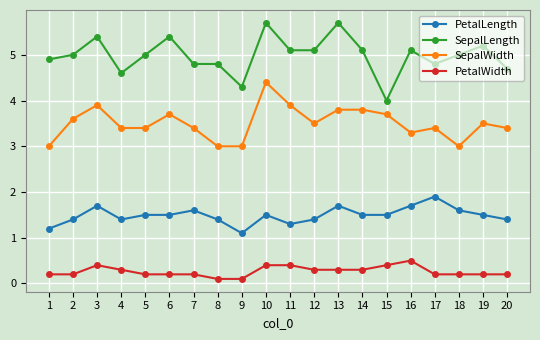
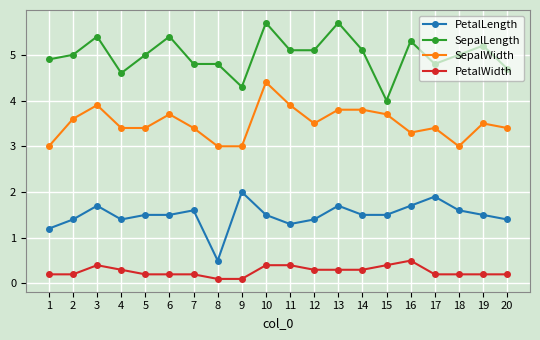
PetalLength, 8: 1.4 -> 0.5
PetalLength, 9: 1.1 -> 2.0
SepalLength, 16: 5.1 -> 5.3
